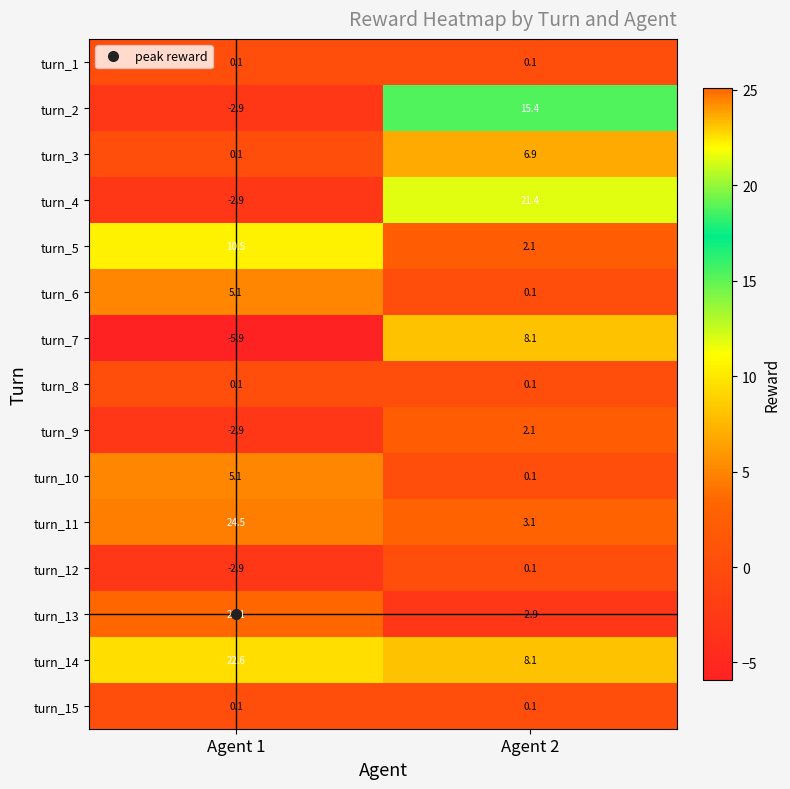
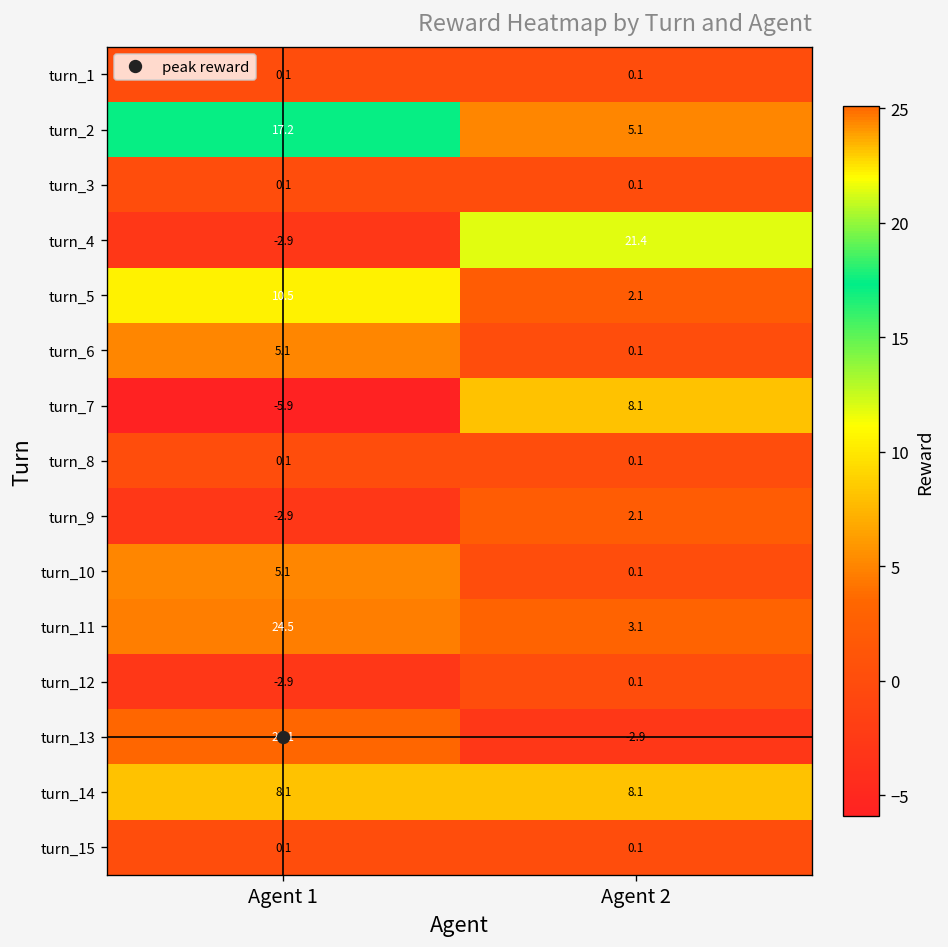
turn_2, Agent 1: -2.9 -> 17.2
turn_2, Agent 2: 15.4 -> 5.1
turn_3, Agent 2: 6.9 -> 0.1
turn_14, Agent 1: 22.6 -> 8.1
